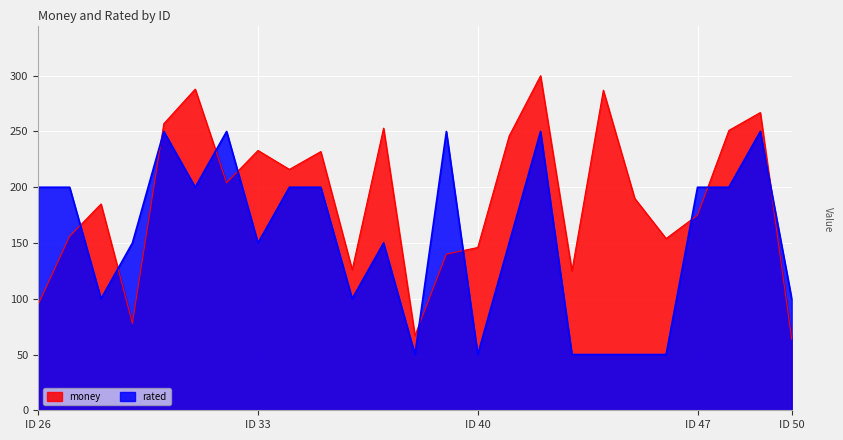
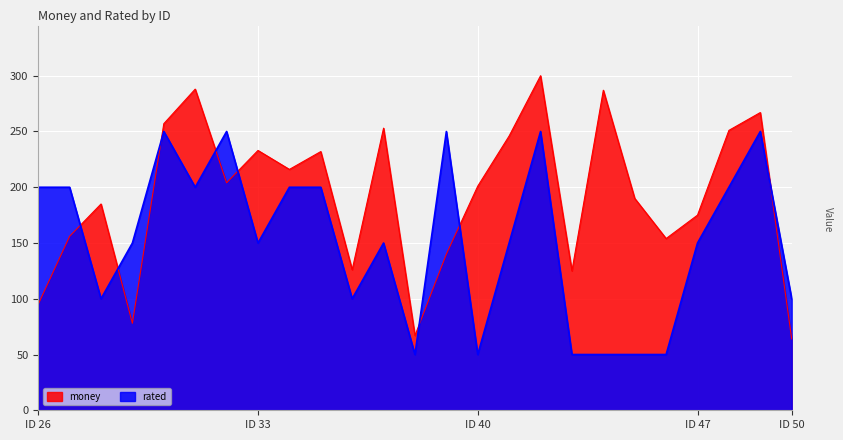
money, ID 40: 146 -> 201
rated, ID 47: 200 -> 150
